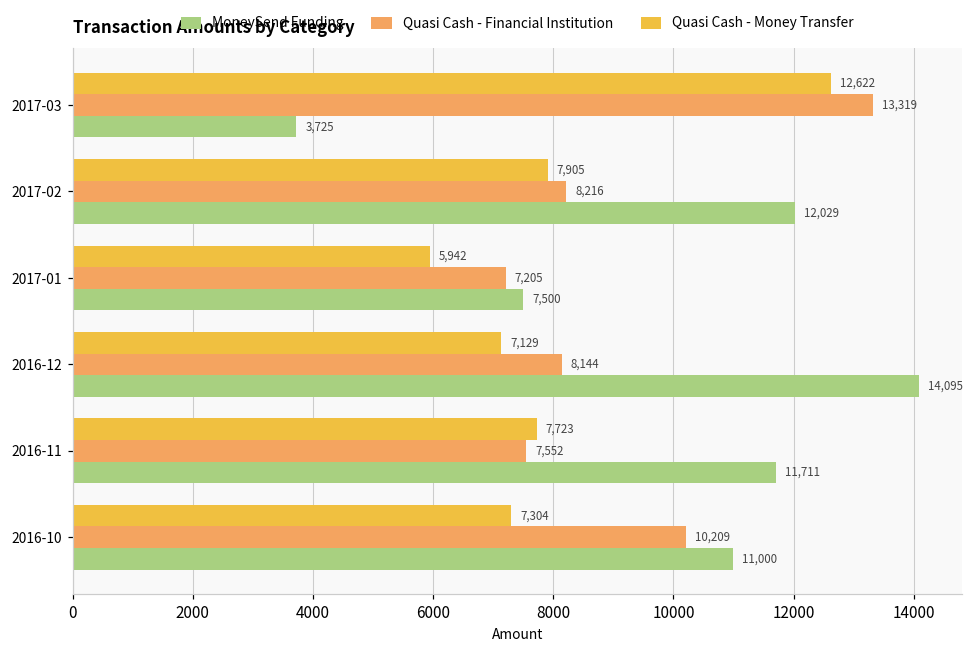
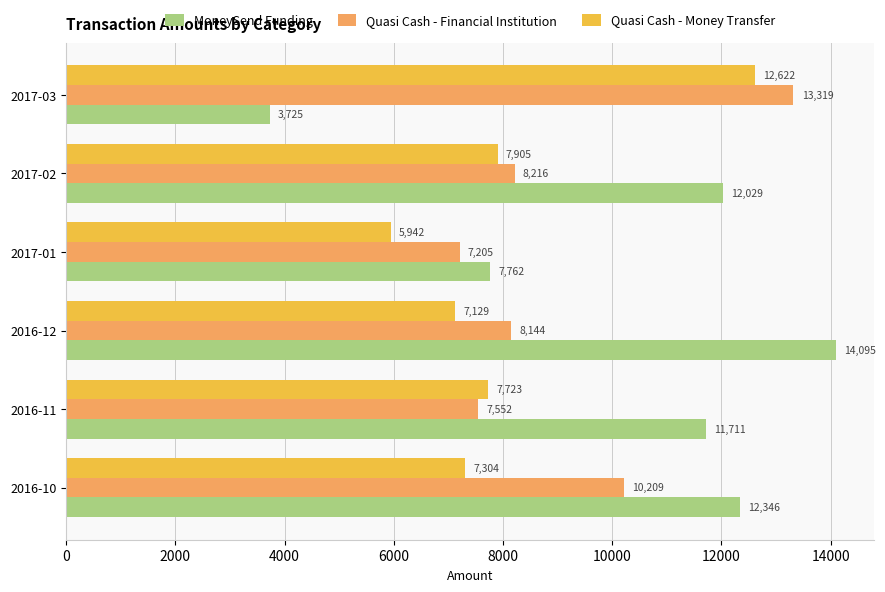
MoneySend Funding, 2017-01: 7,500 -> 7,762
MoneySend Funding, 2016-10: 11,000 -> 12,346
